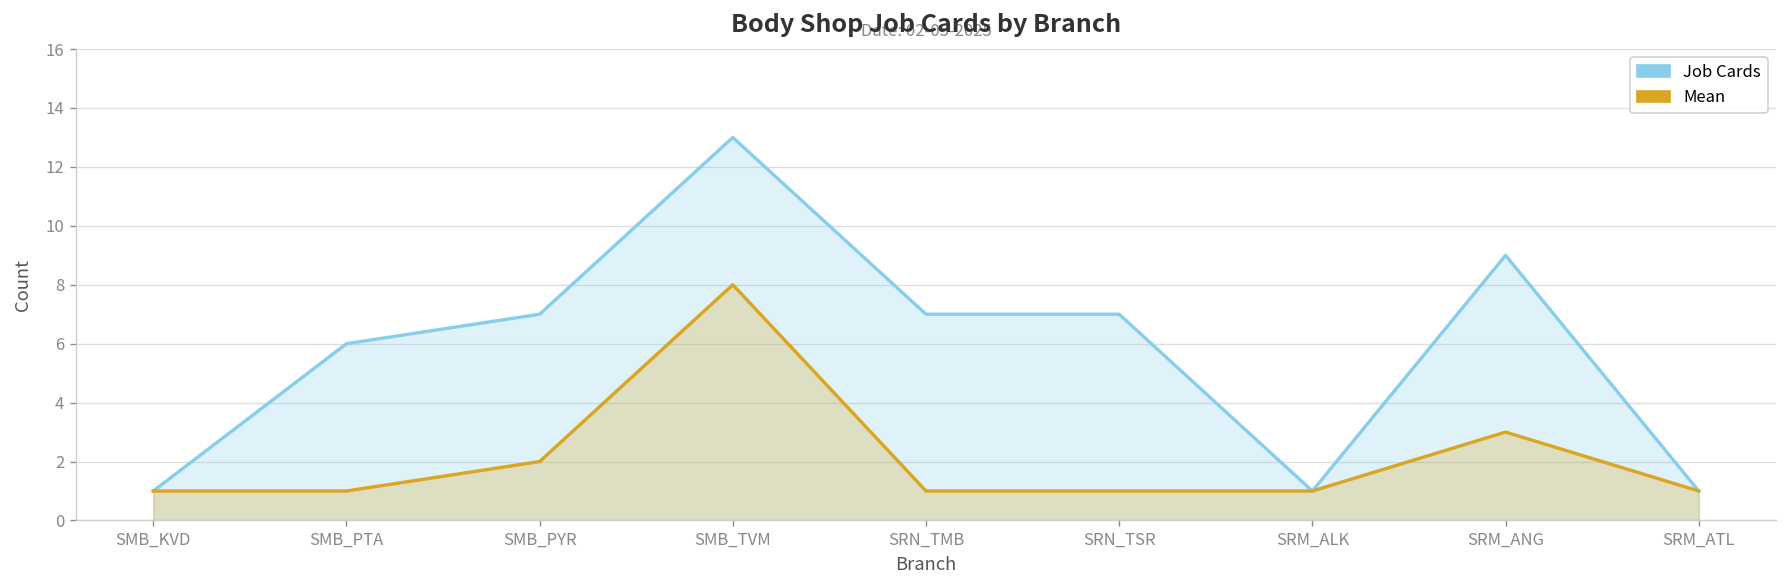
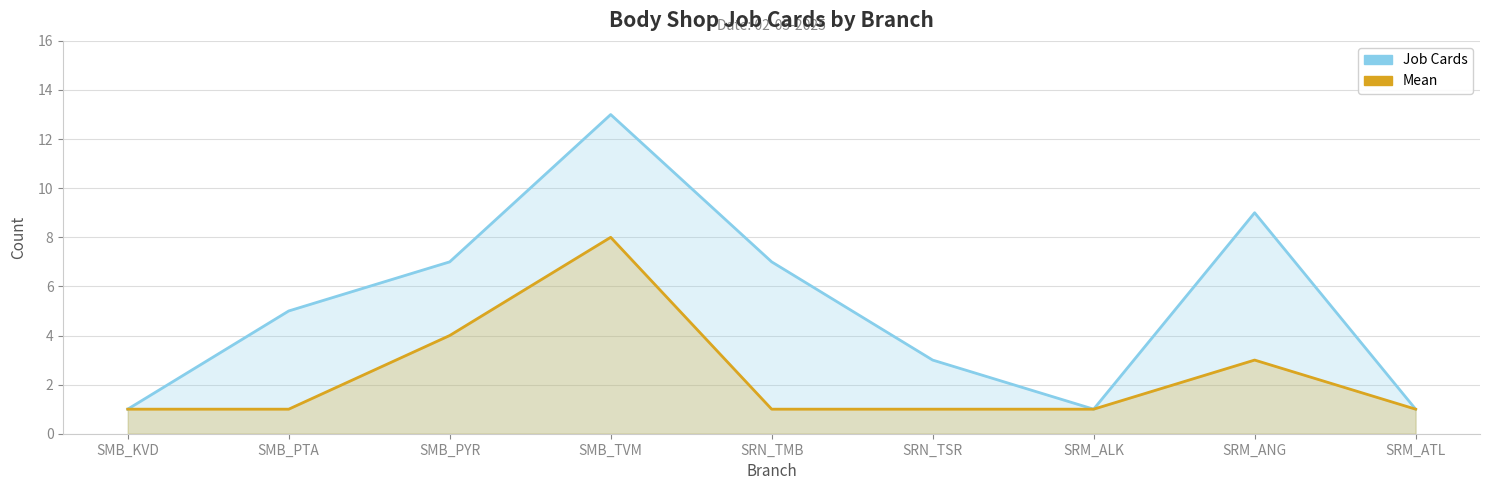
Job Cards, SMB_PTA: 6 -> 5
Mean, SMB_PYR: 2 -> 4
Job Cards, SRN_TSR: 7 -> 3
